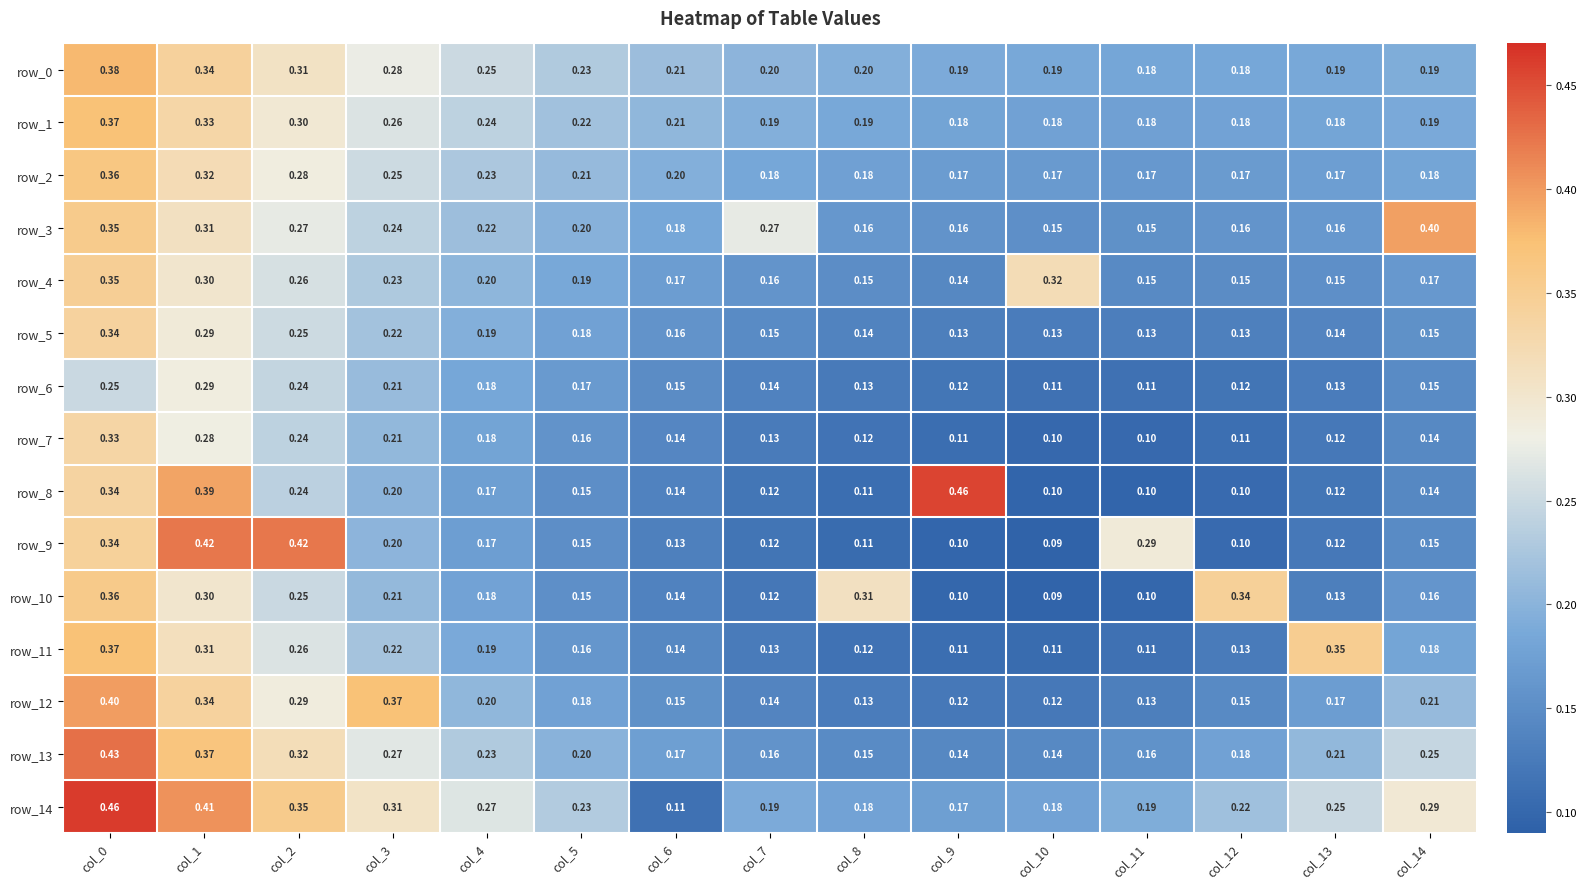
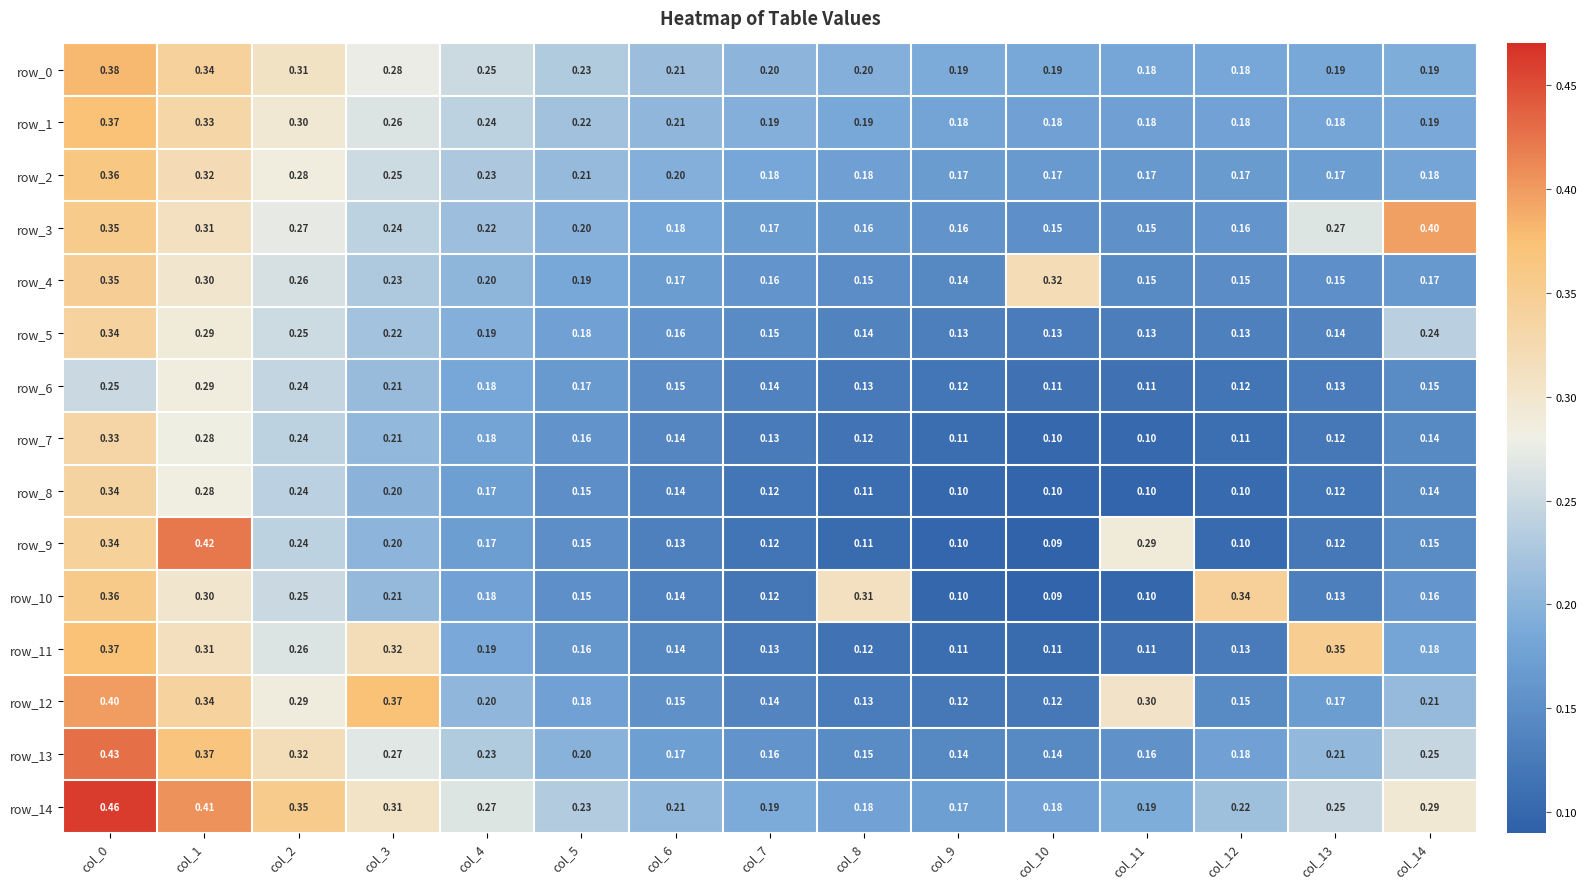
row_3, col_7: 0.27 -> 0.17
row_3, col_13: 0.16 -> 0.27
row_5, col_14: 0.15 -> 0.24
row_8, col_1: 0.39 -> 0.28
row_8, col_9: 0.46 -> 0.10
row_9, col_2: 0.42 -> 0.24
row_11, col_3: 0.22 -> 0.32
row_12, col_11: 0.13 -> 0.30
row_14, col_6: 0.11 -> 0.21
